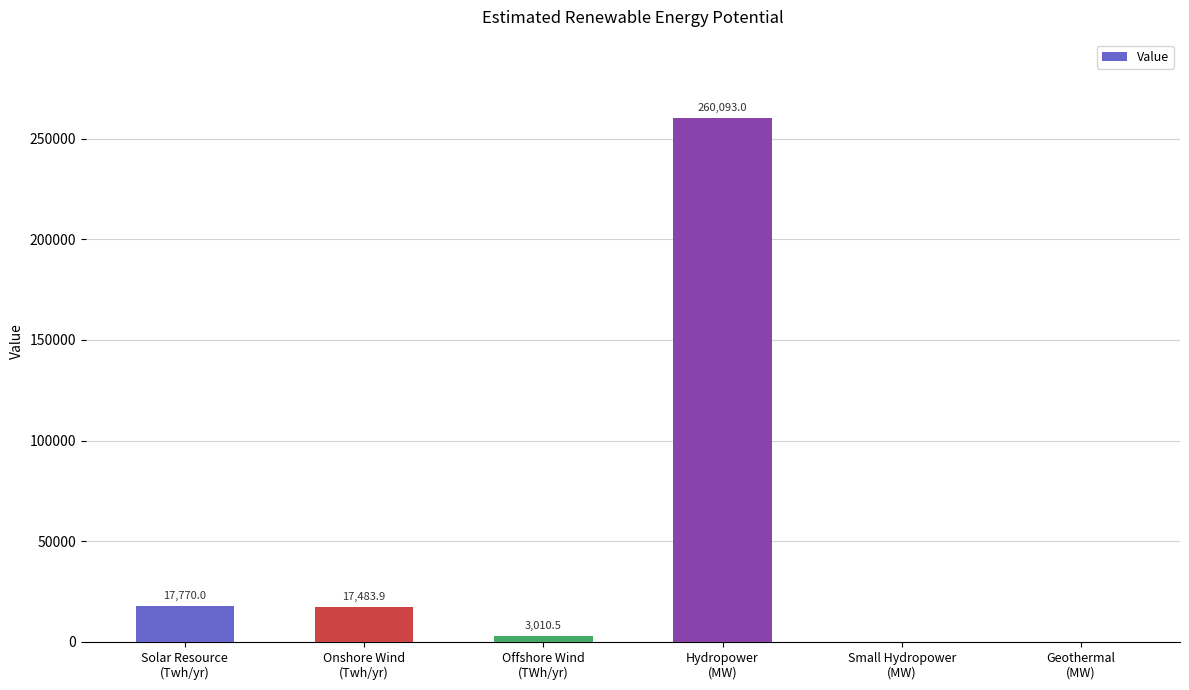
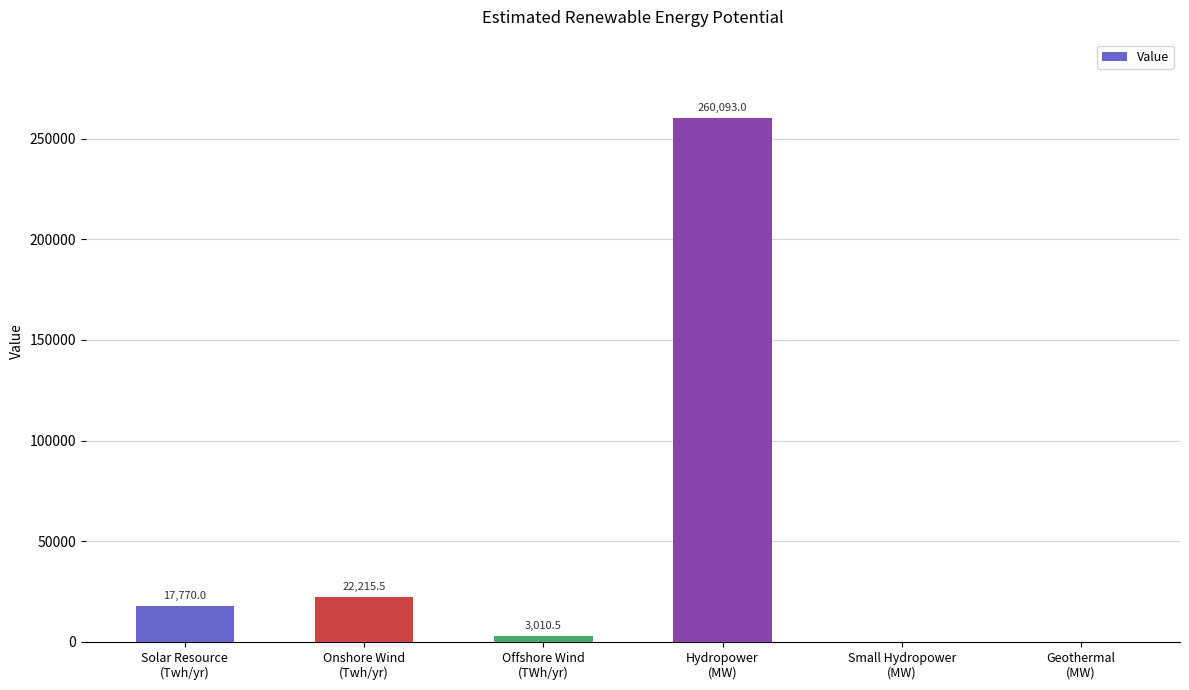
Onshore Wind (Twh/yr): 17,483.9 -> 22,215.5
